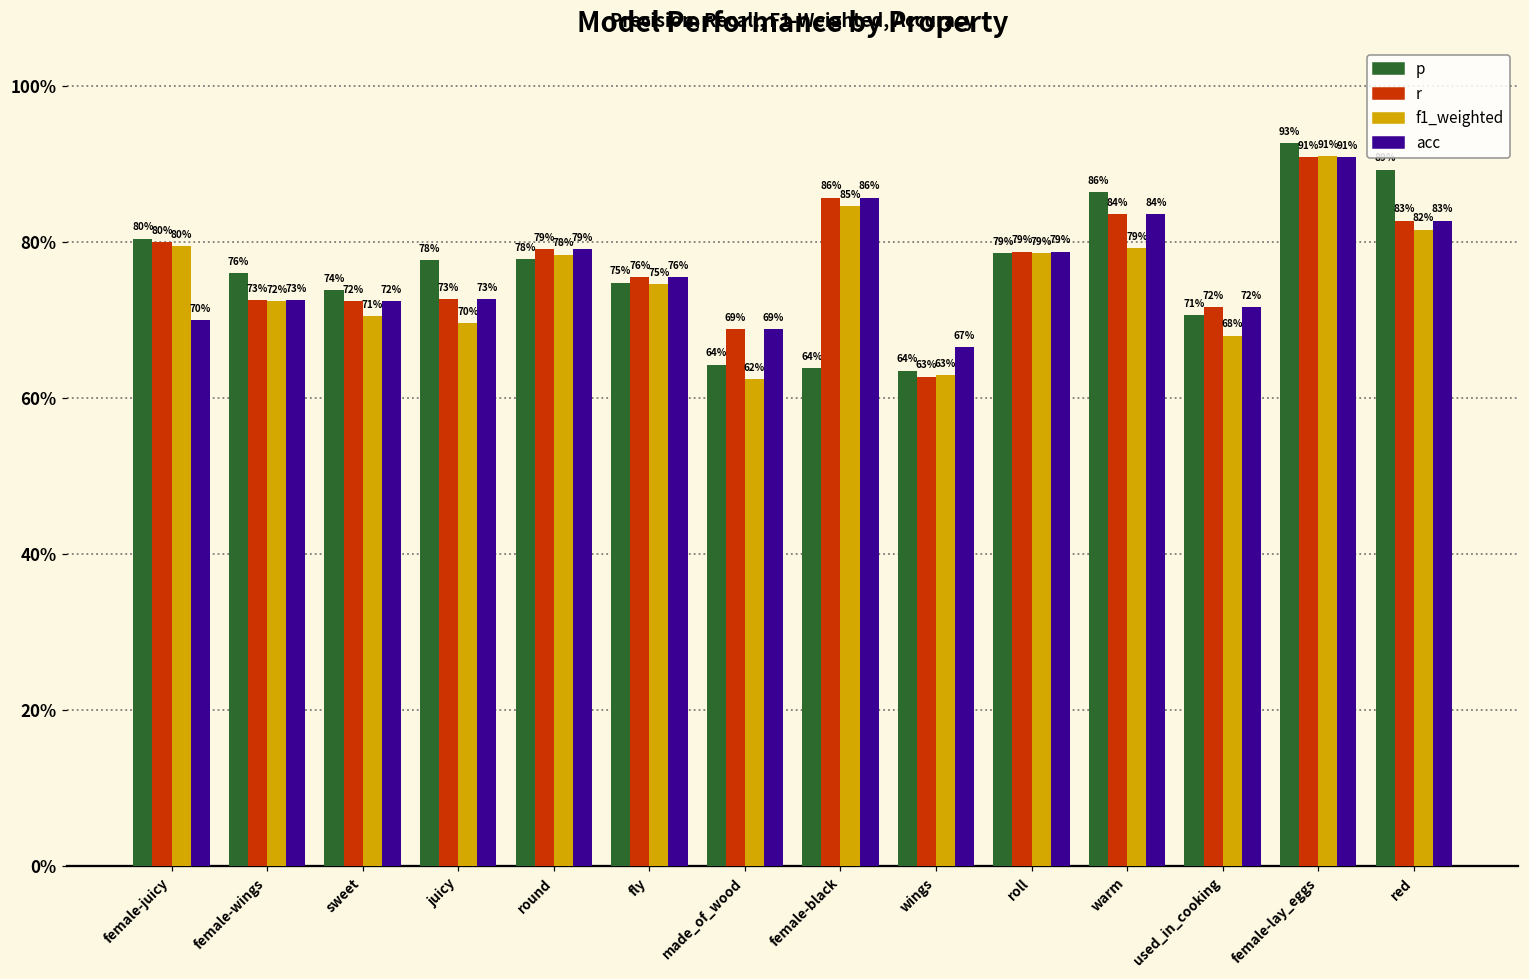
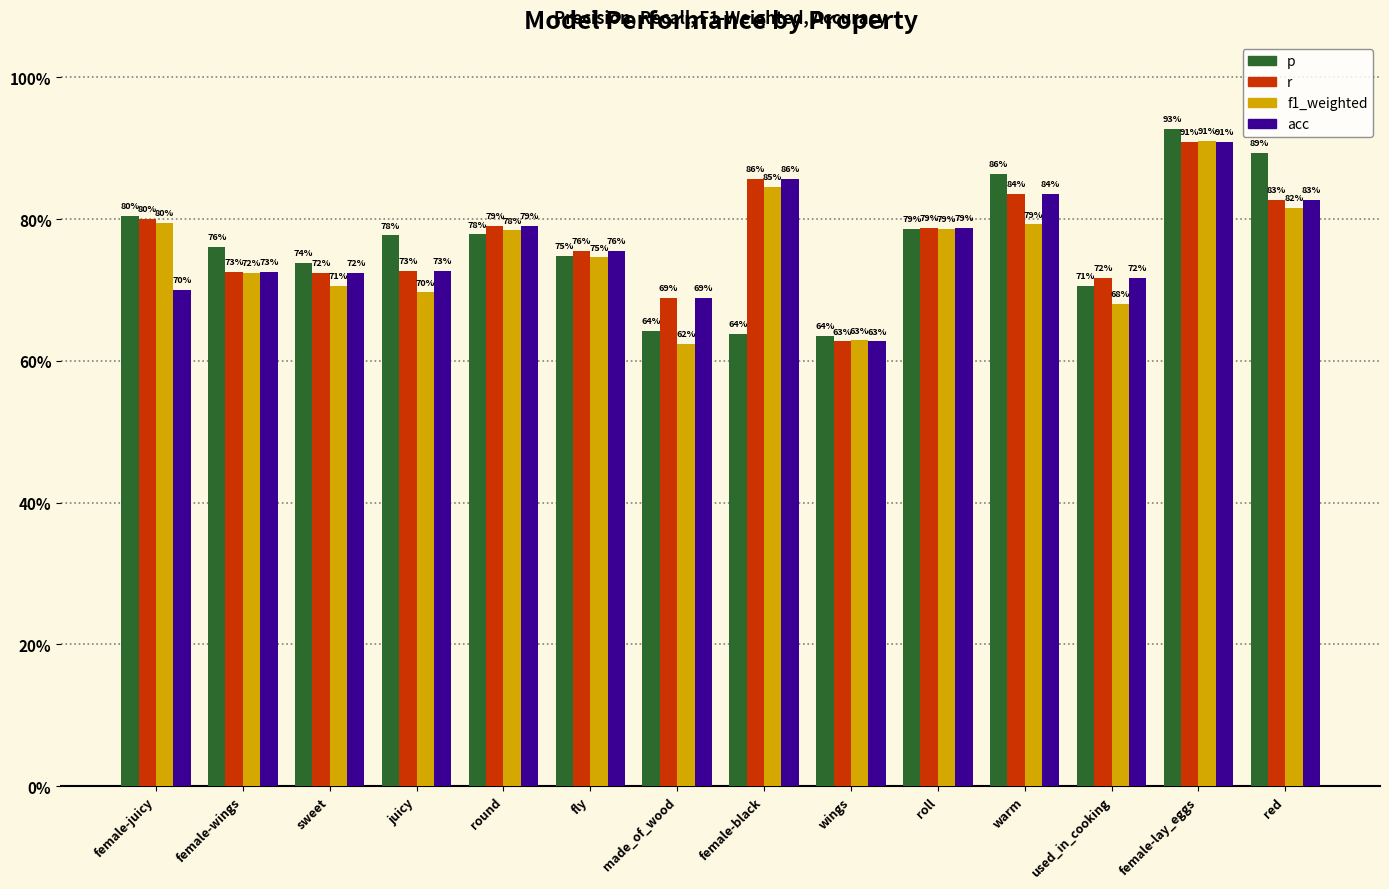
acc, wings: 67% -> 63%
